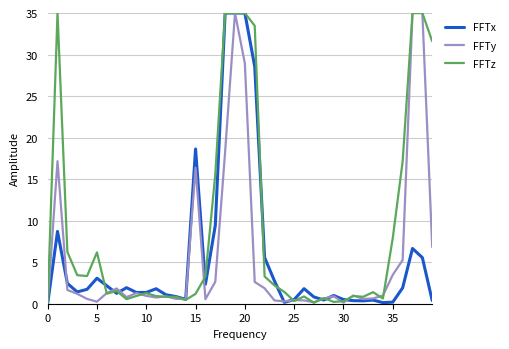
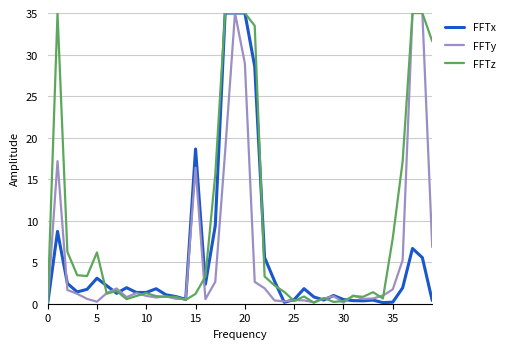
FFTy, 35: 3 -> 2
